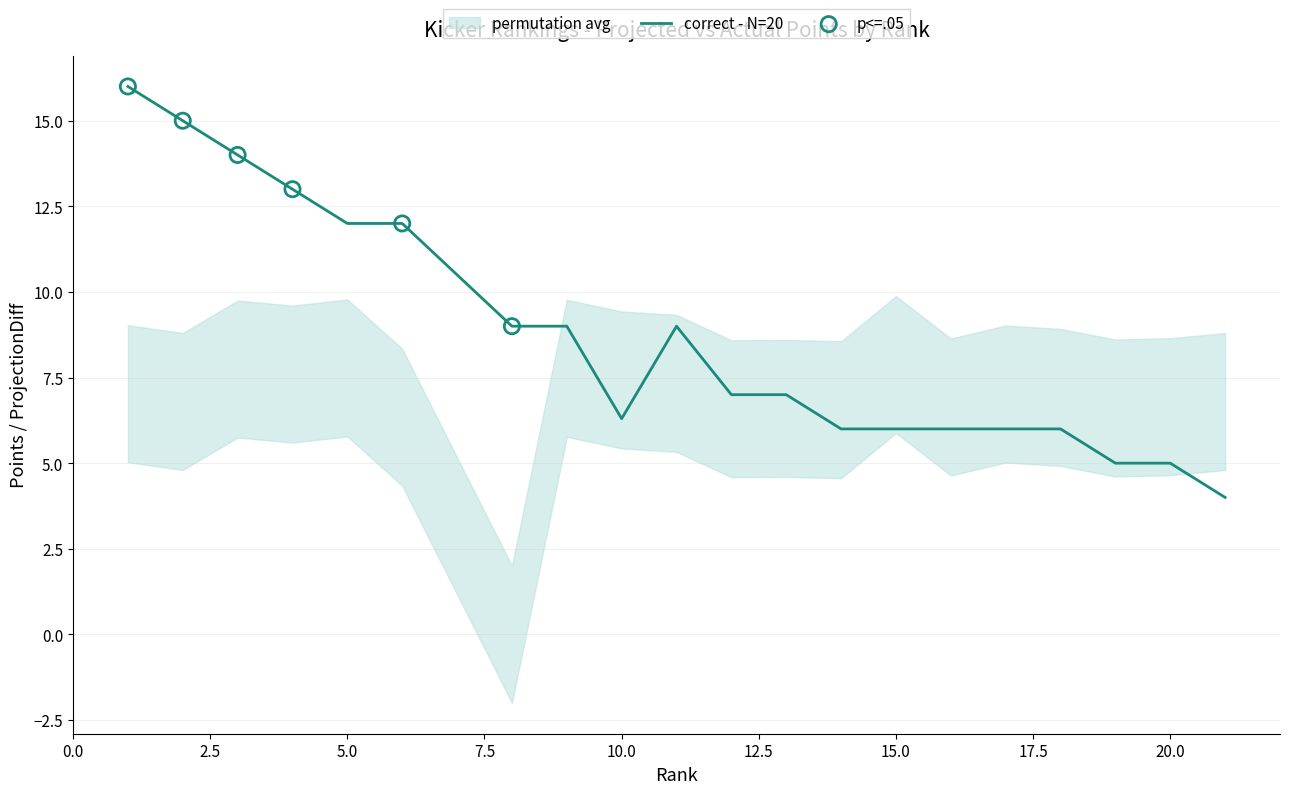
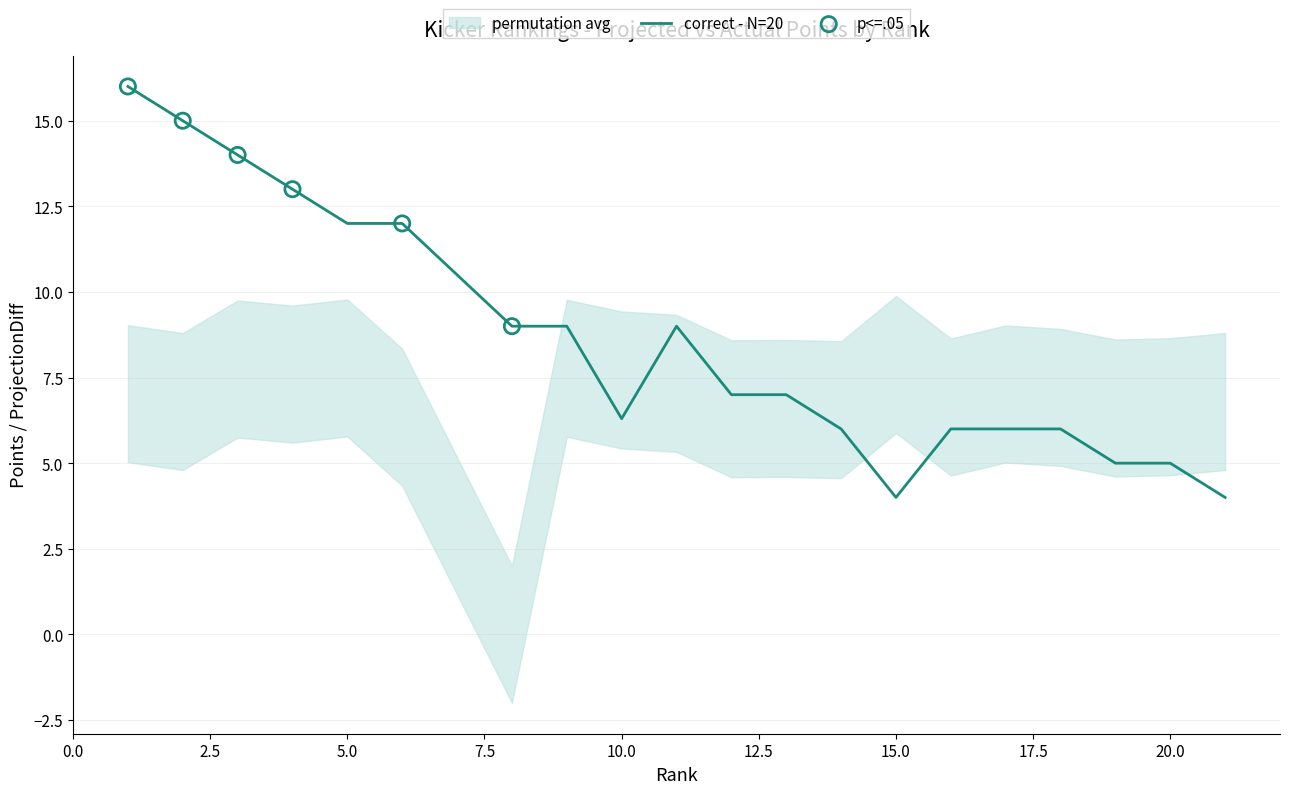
correct - N=20, 15.0: 6 -> 4
